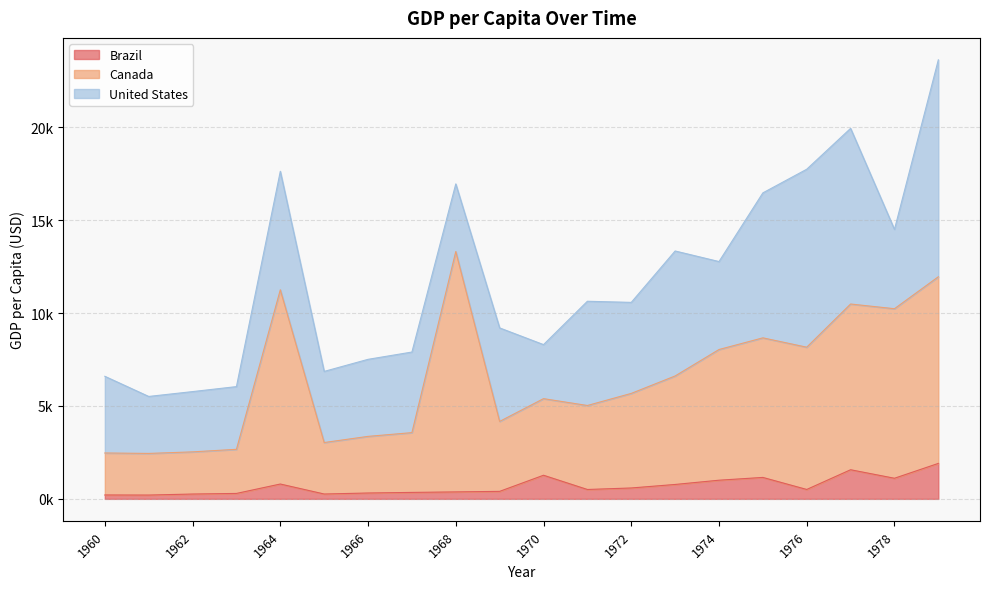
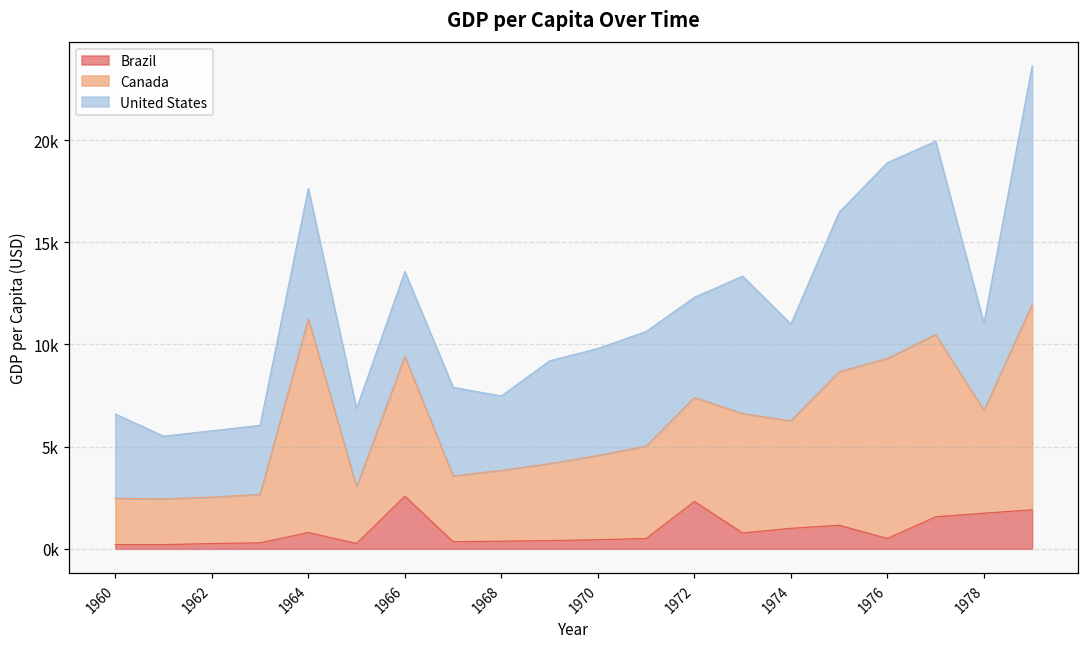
Brazil, 1966: 300 -> 2600
Canada, 1966: 3000 -> 6800
Canada, 1968: 12900 -> 3500
Brazil, 1970: 1300 -> 400
United States, 1970: 2900 -> 5200
Brazil, 1972: 600 -> 2300
Canada, 1974: 7000 -> 5300
Canada, 1976: 7700 -> 8800
Brazil, 1978: 1100 -> 1700
Canada, 1978: 9100 -> 5000
